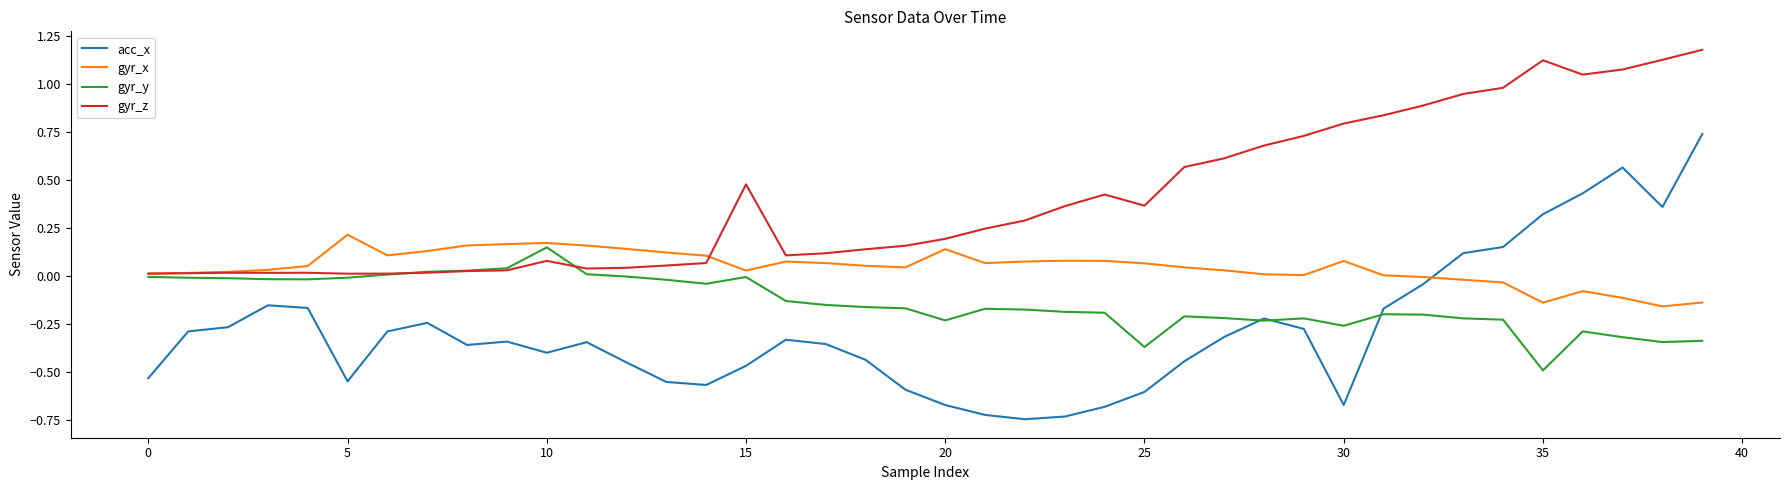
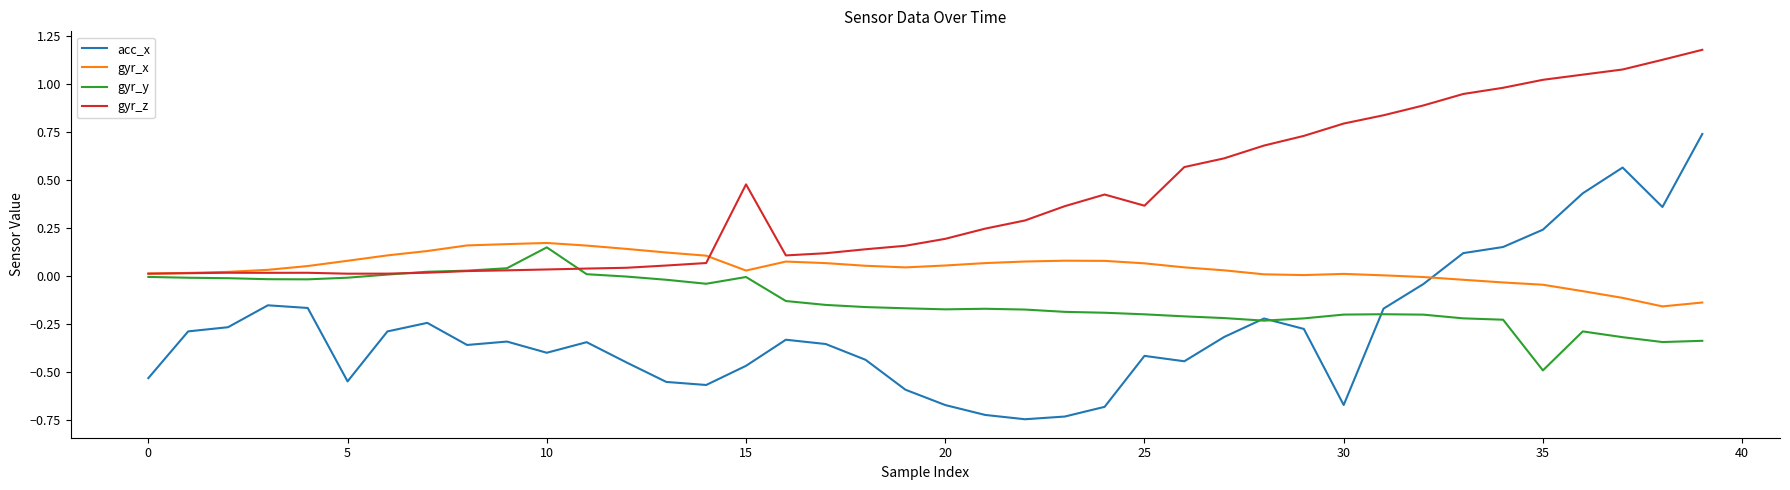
gyr_x, 5: 0.22 -> 0.08
gyr_z, 10: 0.08 -> 0.04
gyr_x, 20: 0.14 -> 0.06
gyr_y, 20: -0.23 -> -0.17
acc_x, 25: -0.60 -> -0.41
gyr_y, 25: -0.37 -> -0.20
gyr_x, 30: 0.08 -> 0.01
gyr_y, 30: -0.26 -> -0.20
acc_x, 35: 0.32 -> 0.24
gyr_x, 35: -0.14 -> -0.04
gyr_z, 35: 1.12 -> 1.02
